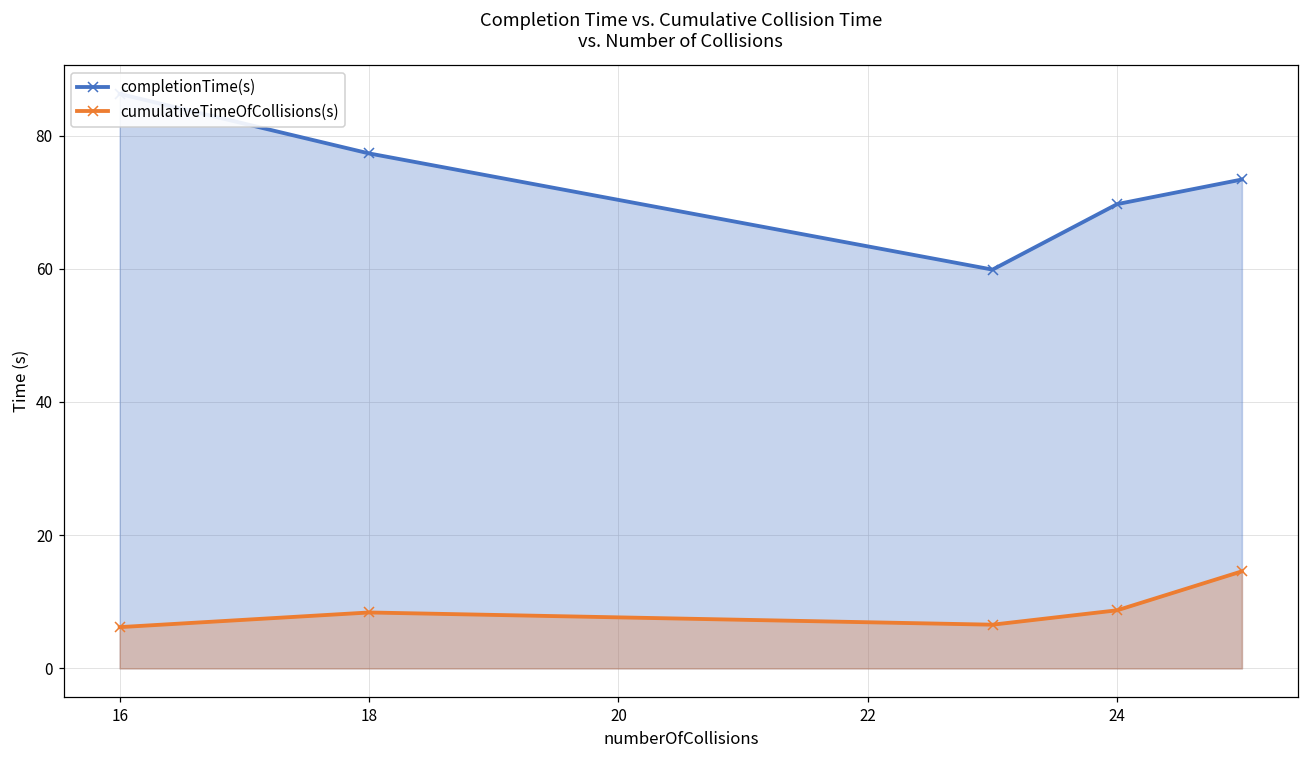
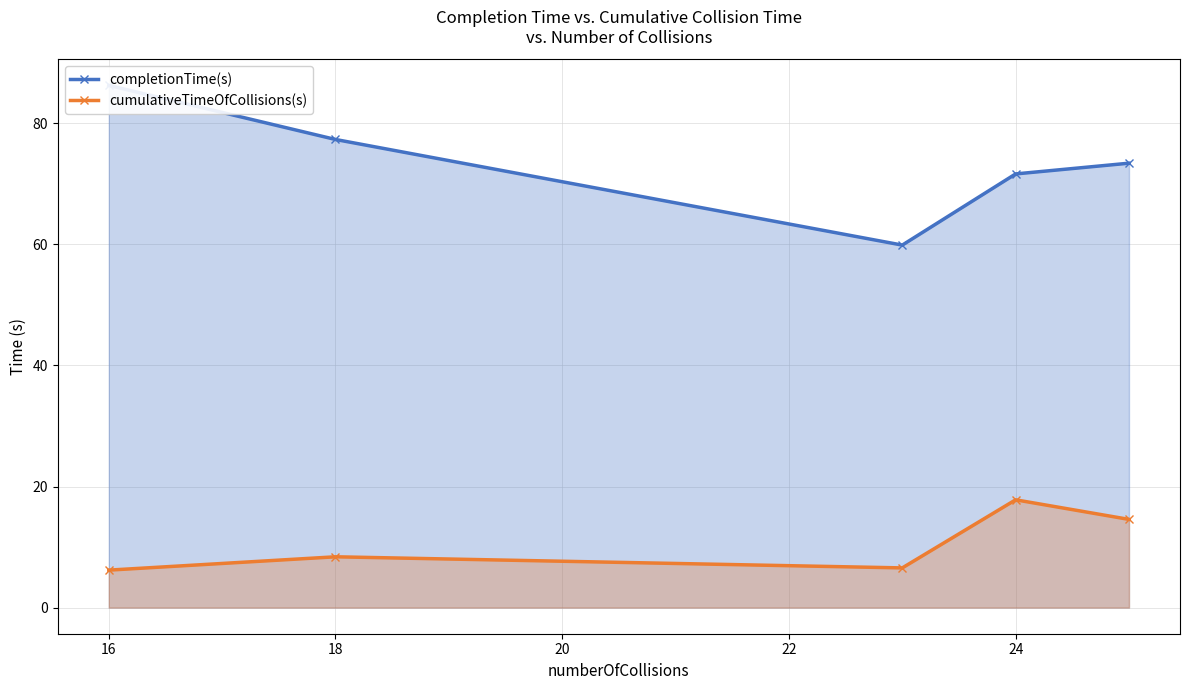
completionTime(s), 24: 70 -> 72
cumulativeTimeOfCollisions(s), 24: 9 -> 18
